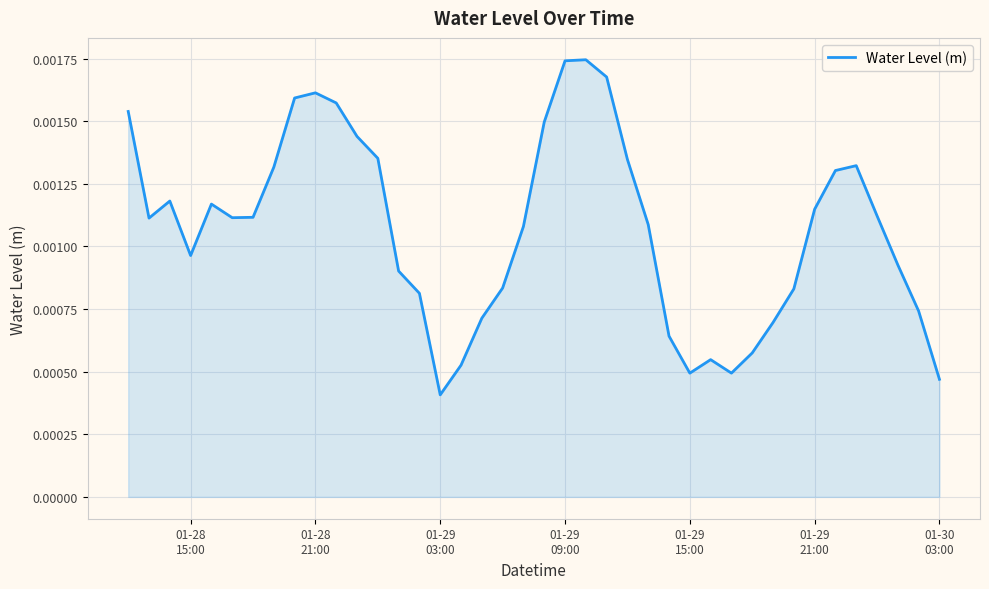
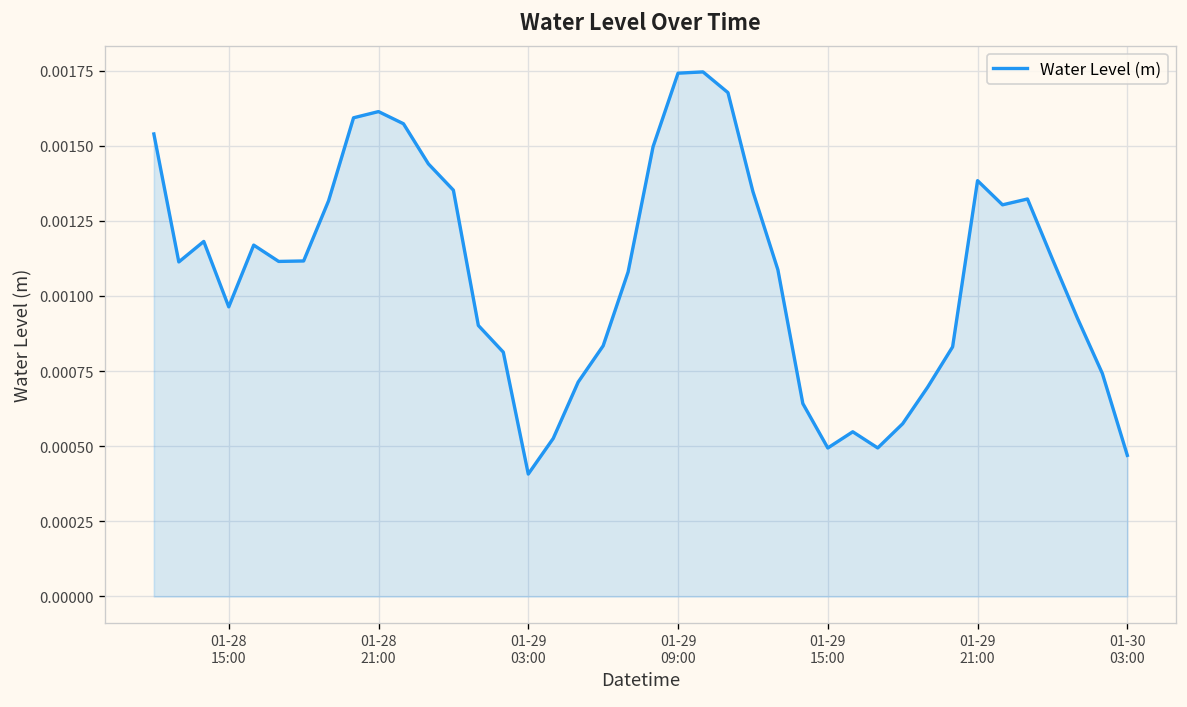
01-29 21:00: 0.00115 -> 0.00138
